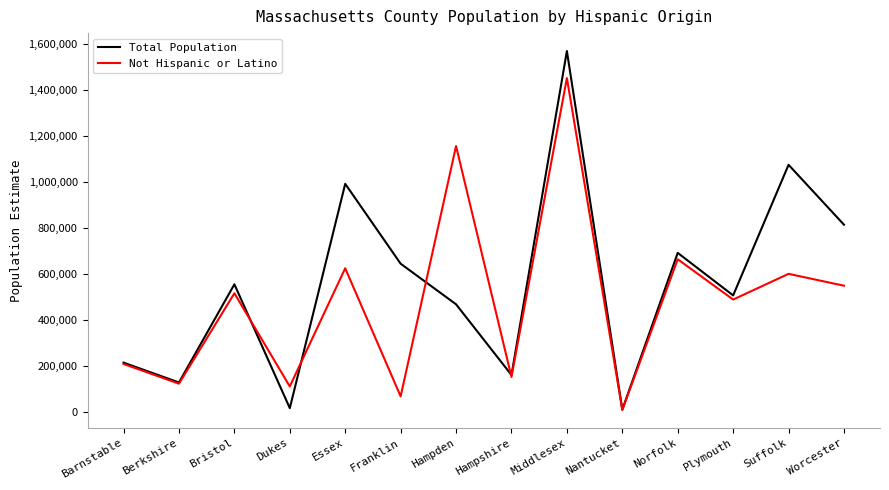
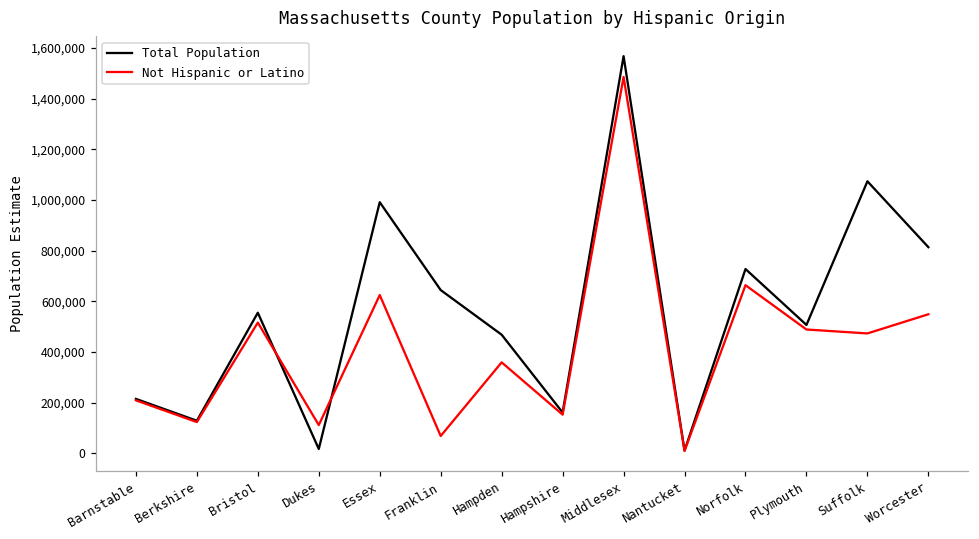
Not Hispanic or Latino, Hampden: 1,160,000 -> 360,000
Not Hispanic or Latino, Middlesex: 1,450,000 -> 1,490,000
Total Population, Norfolk: 690,000 -> 730,000
Not Hispanic or Latino, Suffolk: 600,000 -> 470,000
